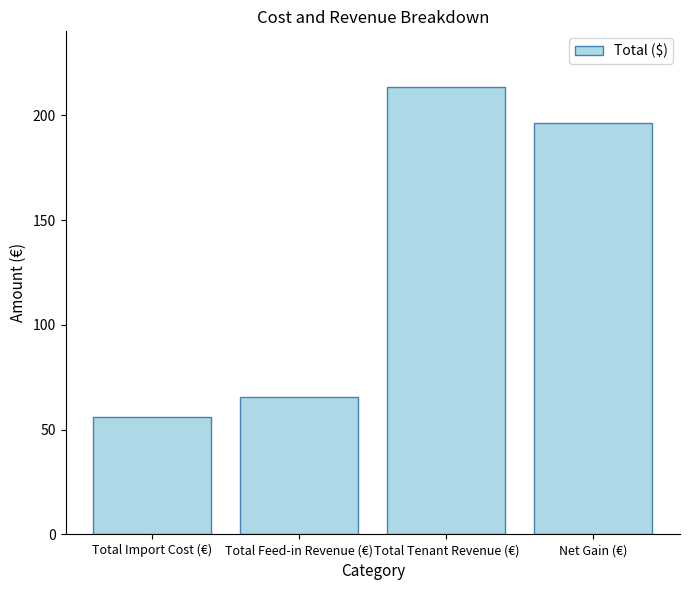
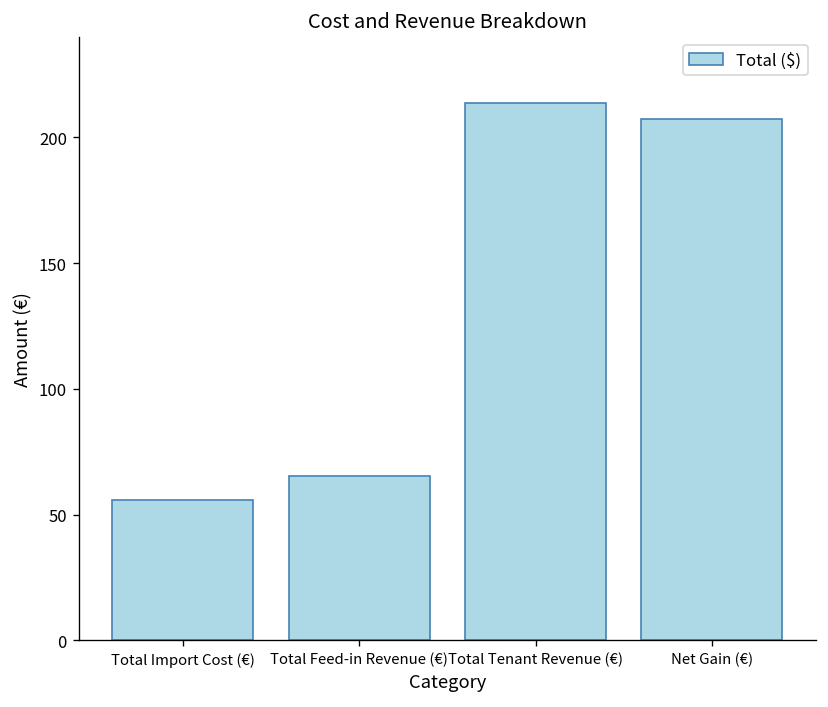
Net Gain (€): 196 -> 207
